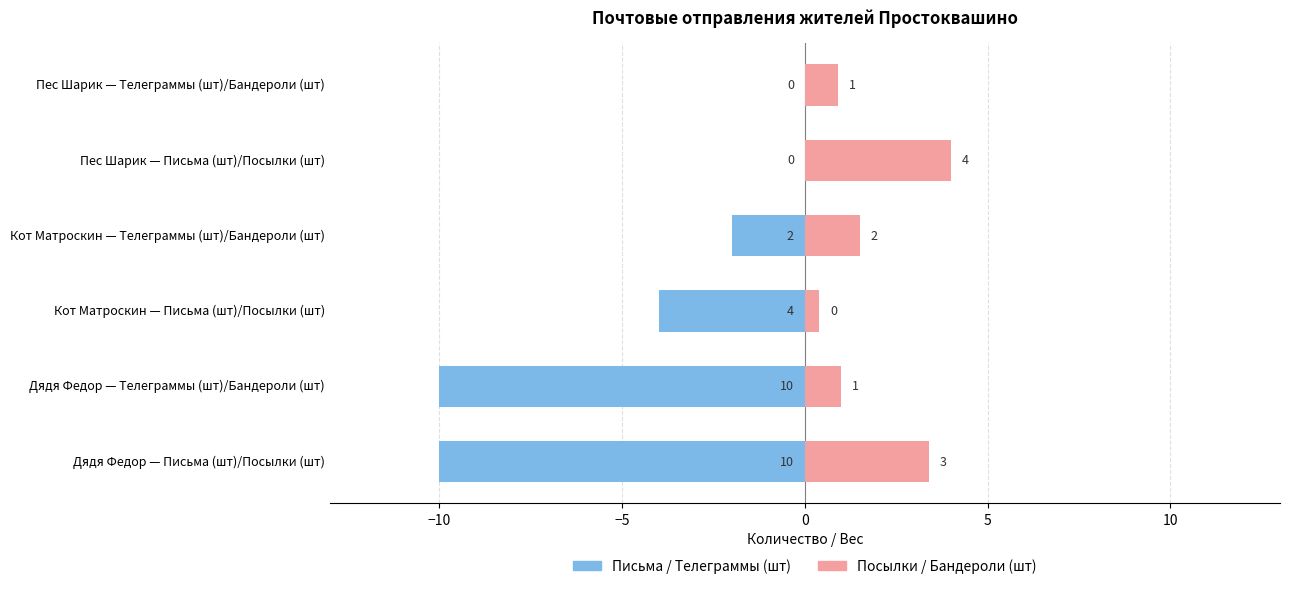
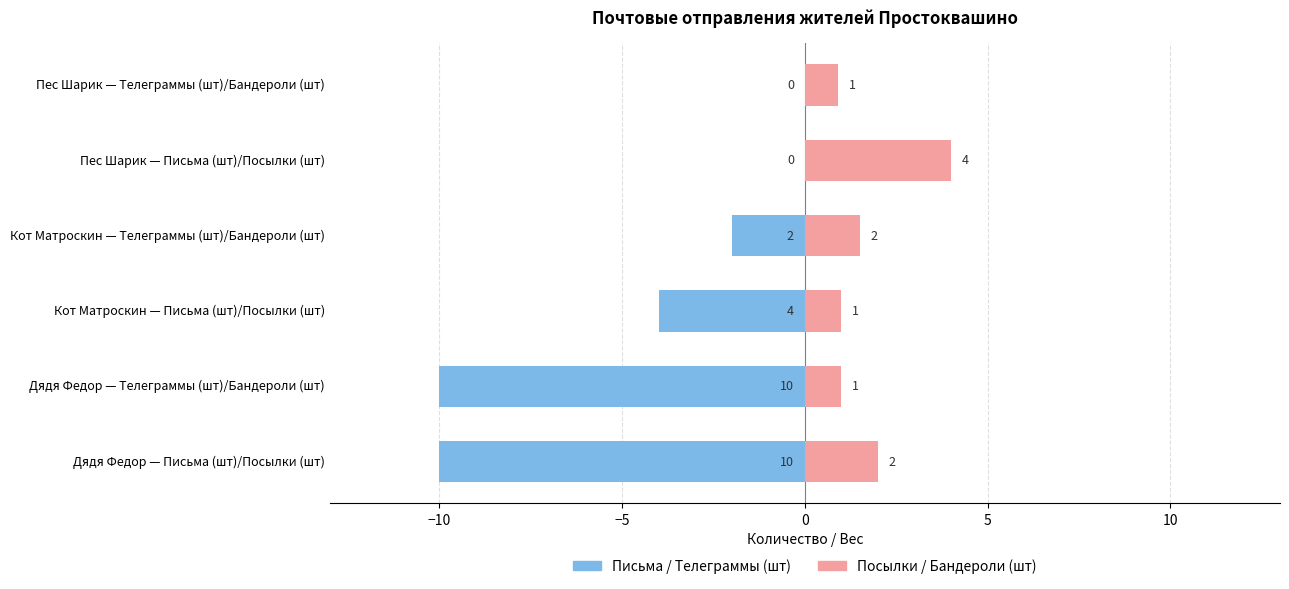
Посылки / Бандероли (шт), Кот Матроскин — Письма (шт)/Посылки (шт): 0 -> 1
Посылки / Бандероли (шт), Дядя Федор — Письма (шт)/Посылки (шт): 3 -> 2
